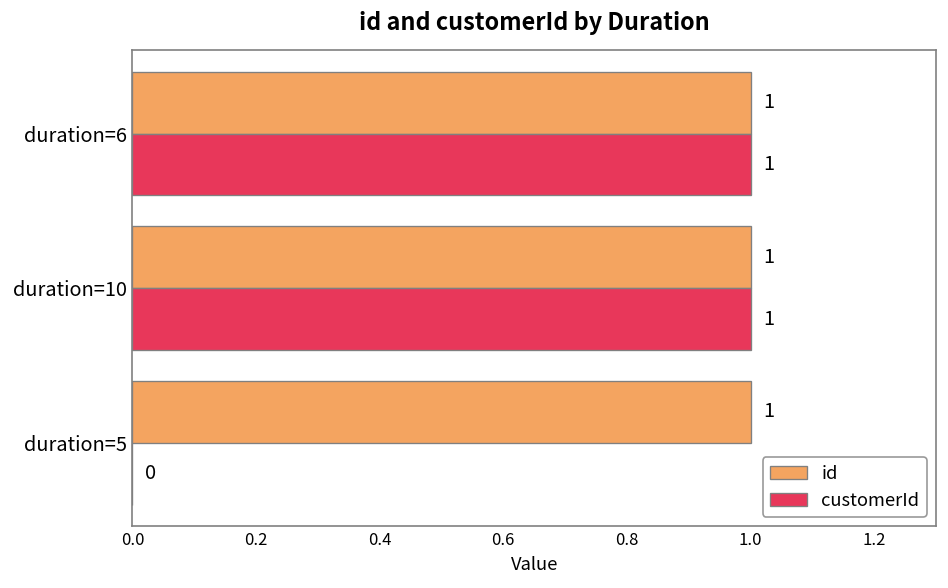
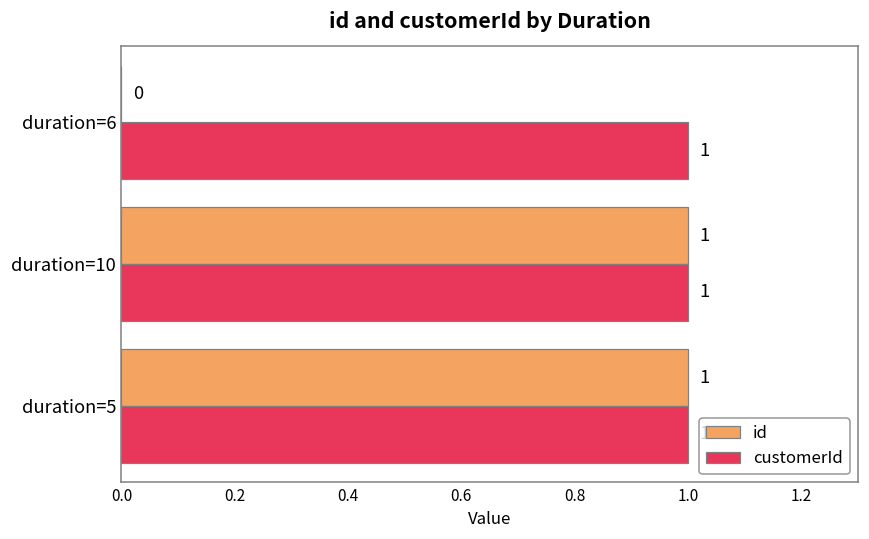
id, duration=6: 1 -> 0
customerId, duration=5: 0 -> 1
